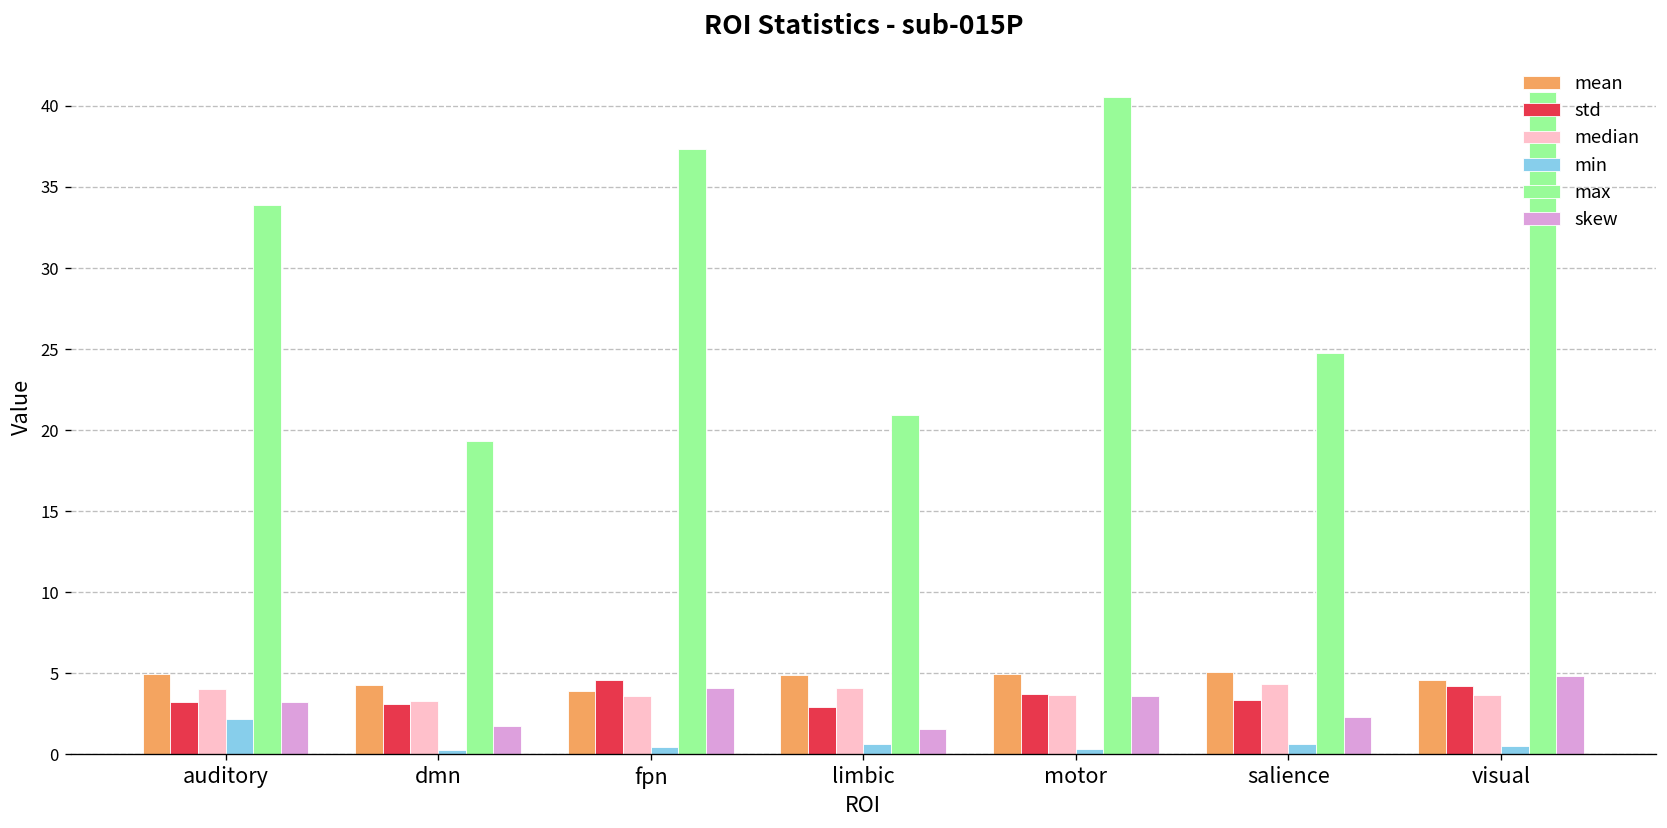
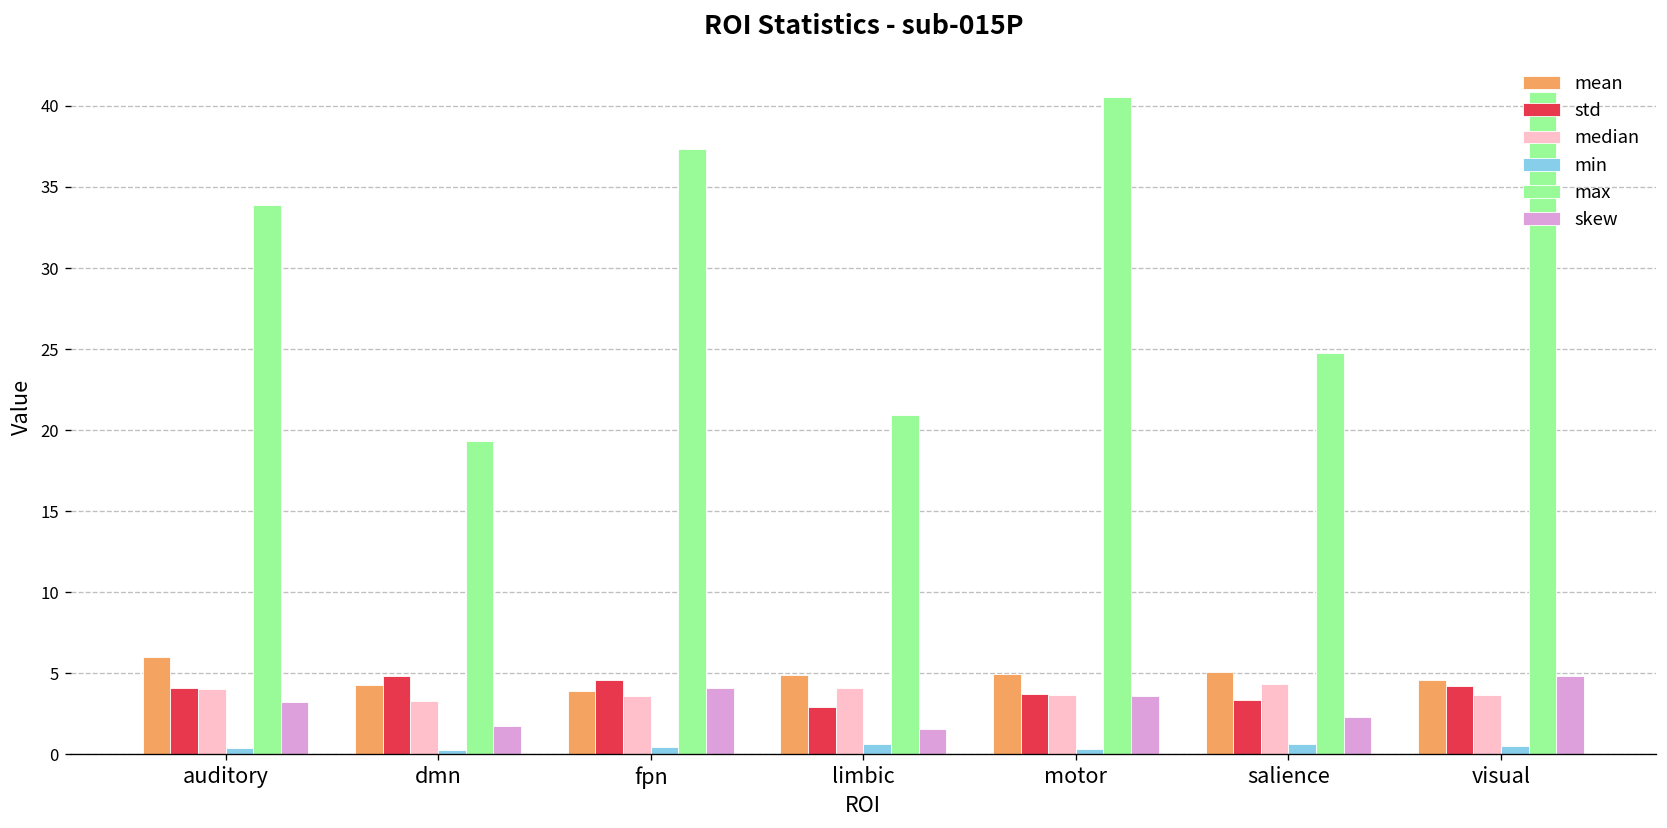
mean, auditory: 5.0 -> 6.0
std, auditory: 3.2 -> 4.1
min, auditory: 2.2 -> 0.4
std, dmn: 3.1 -> 4.9
